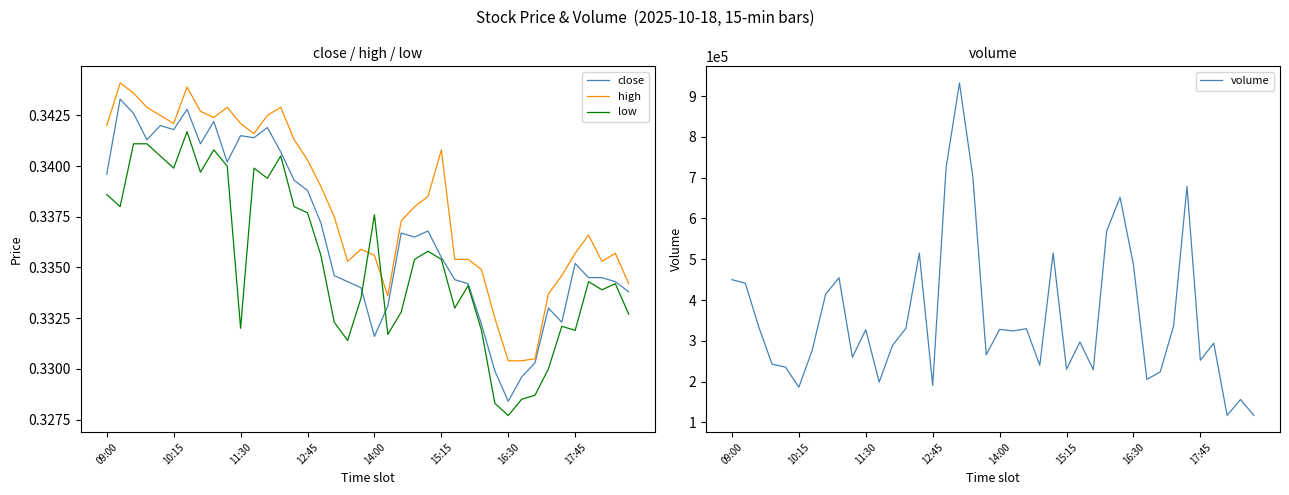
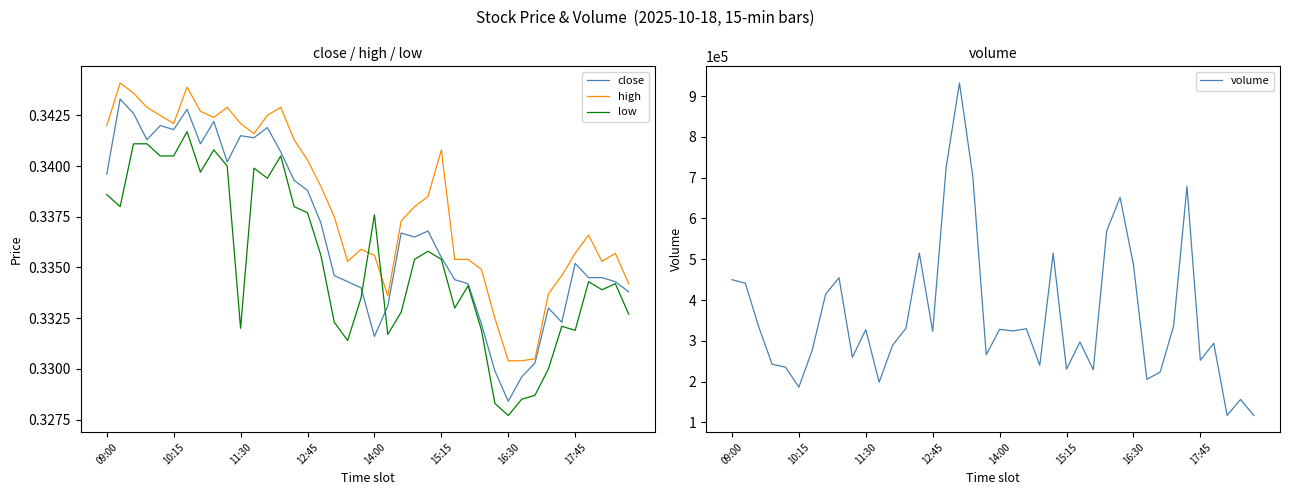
close / high / low, low, 10:15: 0.3399 -> 0.3405
volume, 12:45: 190000 -> 320000
